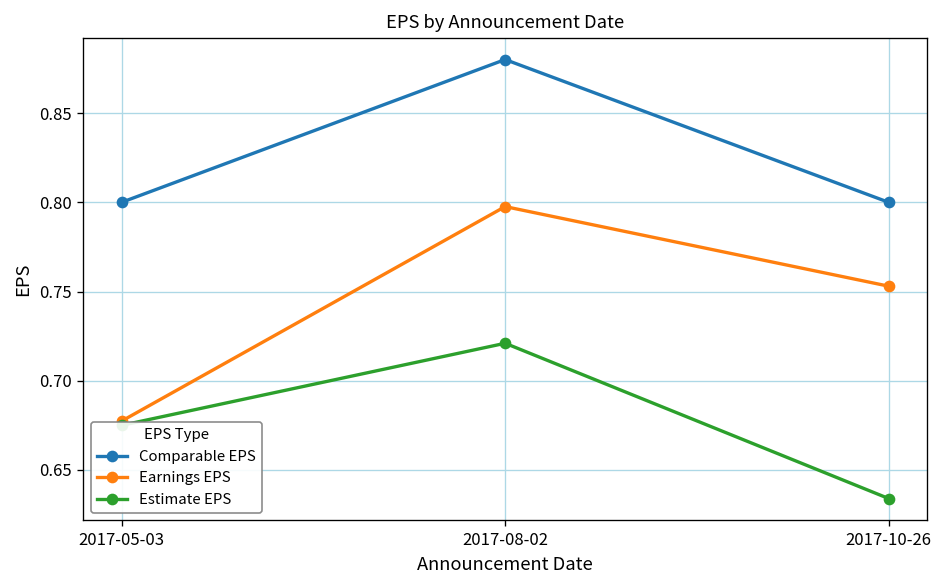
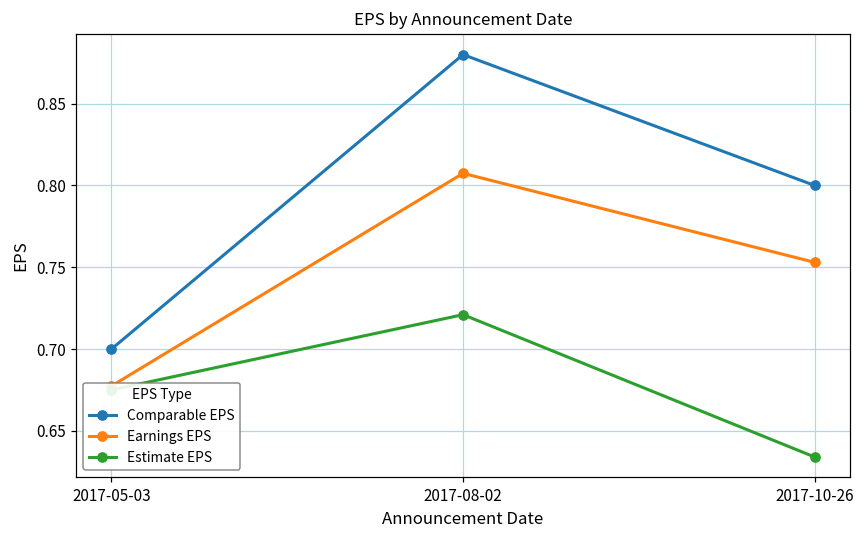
Comparable EPS, 2017-05-03: 0.8 -> 0.7
Earnings EPS, 2017-08-02: 0.798 -> 0.807
